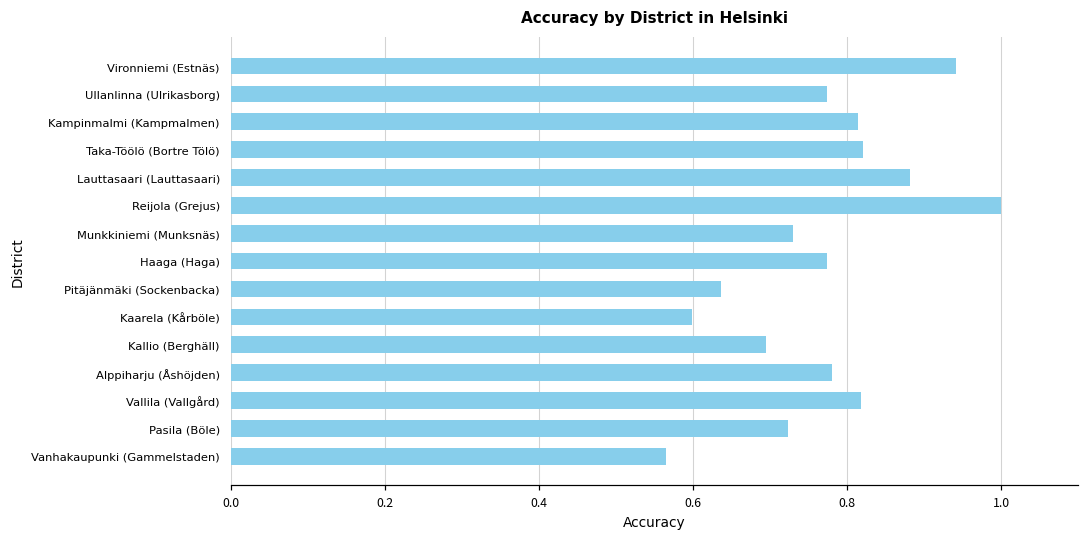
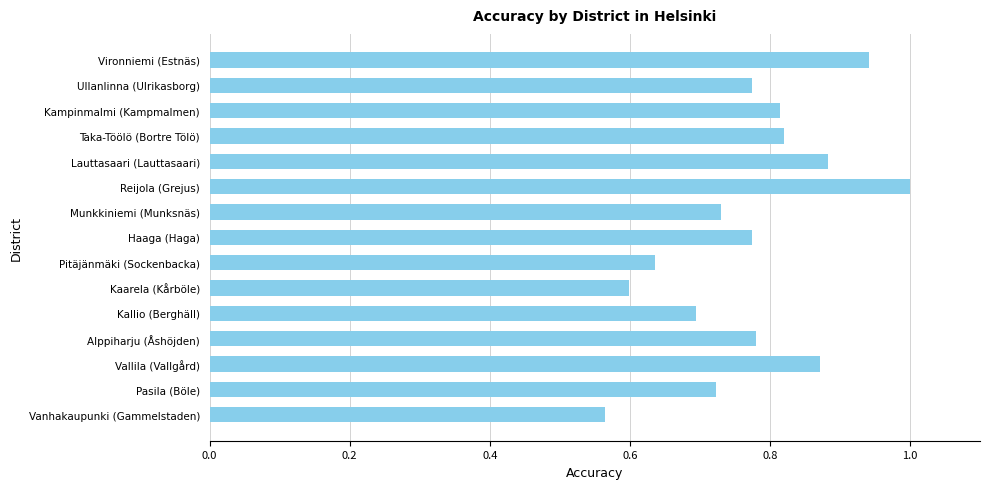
Vallila (Vallgård): 0.82 -> 0.87
